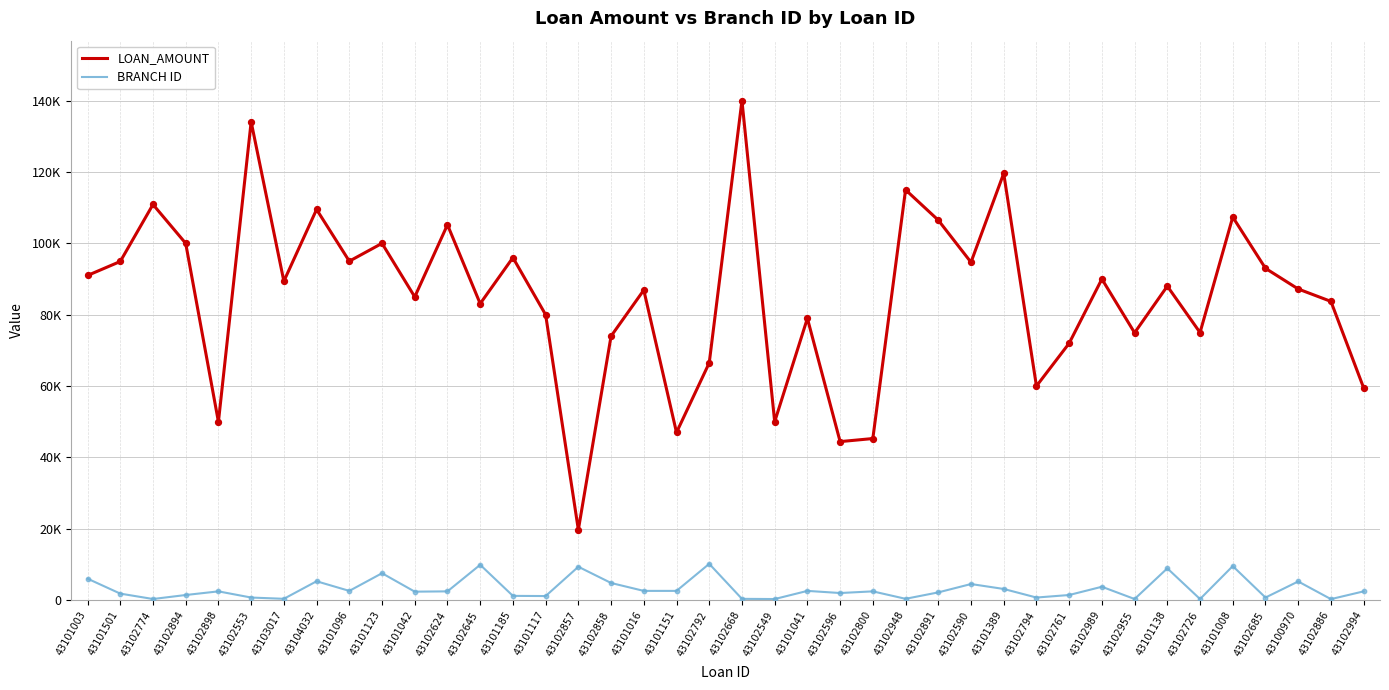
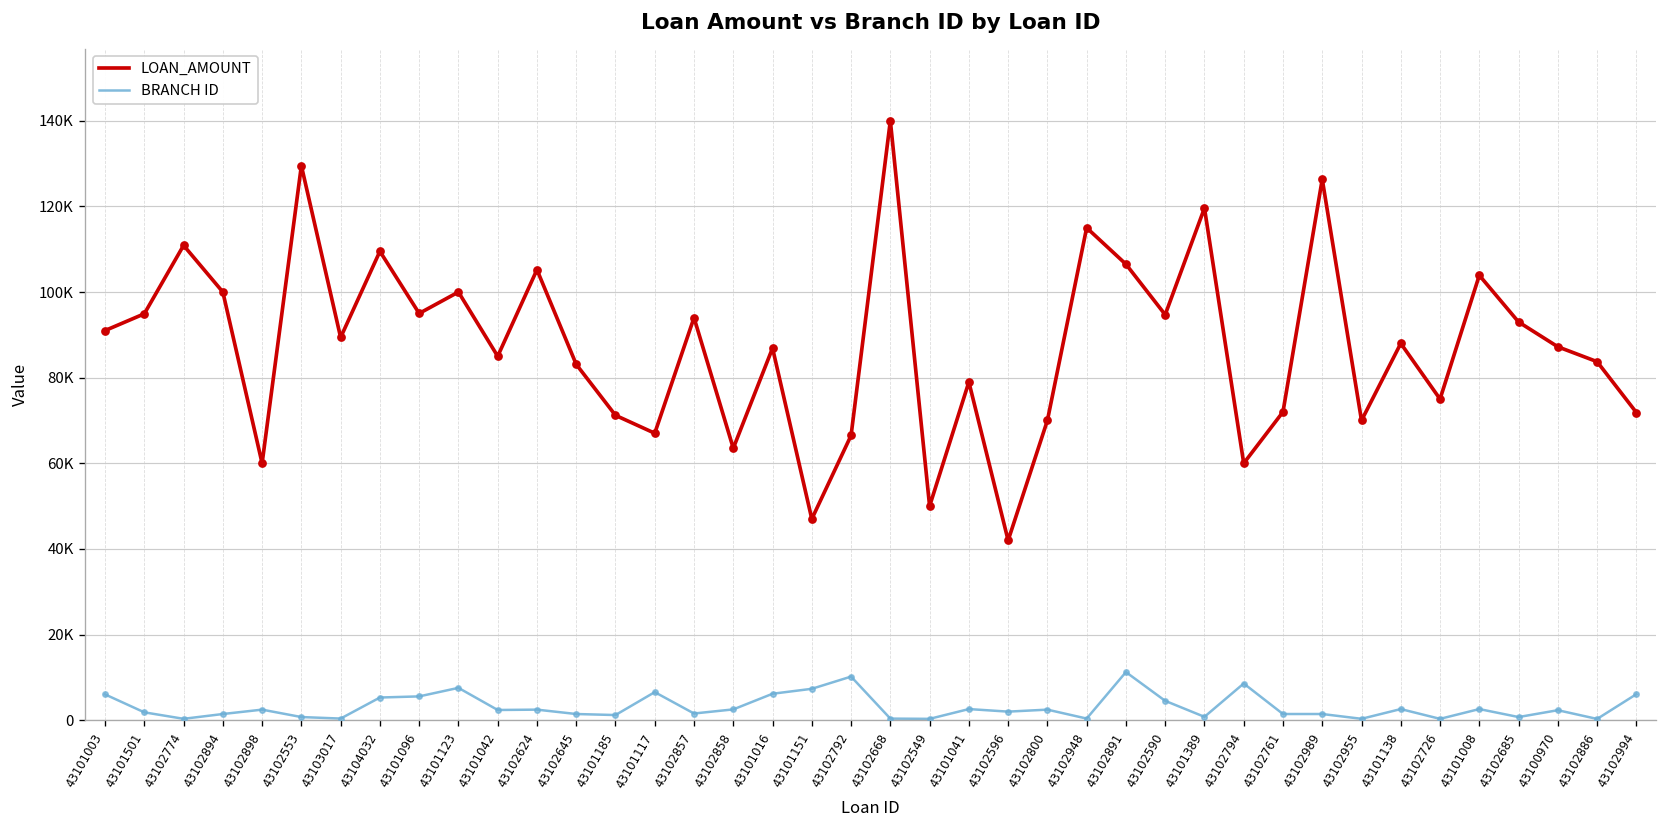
LOAN_AMOUNT, 43102898: 50000 -> 60000
LOAN_AMOUNT, 43102553: 134000 -> 130000
BRANCH ID, 43101096: 3000 -> 6000
BRANCH ID, 43102645: 10000 -> 1000
LOAN_AMOUNT, 43101185: 96000 -> 71000
LOAN_AMOUNT, 43101117: 80000 -> 67000
BRANCH ID, 43101117: 1000 -> 7000
LOAN_AMOUNT, 43102857: 20000 -> 94000
BRANCH ID, 43102857: 9000 -> 2000
LOAN_AMOUNT, 43102858: 74000 -> 64000
BRANCH ID, 43102858: 5000 -> 3000
BRANCH ID, 43101016: 3000 -> 6000
BRANCH ID, 43101151: 3000 -> 7000
LOAN_AMOUNT, 43102596: 44000 -> 42000
LOAN_AMOUNT, 43102800: 45000 -> 70000
BRANCH ID, 43102891: 2000 -> 11000
BRANCH ID, 43101389: 3000 -> 1000
BRANCH ID, 43102794: 1000 -> 9000
LOAN_AMOUNT, 43102989: 90000 -> 126000
BRANCH ID, 43102989: 4000 -> 1000
LOAN_AMOUNT, 43102955: 75000 -> 70000
BRANCH ID, 43101138: 9000 -> 3000
LOAN_AMOUNT, 43101008: 107000 -> 104000
BRANCH ID, 43101008: 10000 -> 3000
BRANCH ID, 43100970: 5000 -> 2000
LOAN_AMOUNT, 43102994: 60000 -> 72000
BRANCH ID, 43102994: 2000 -> 6000
